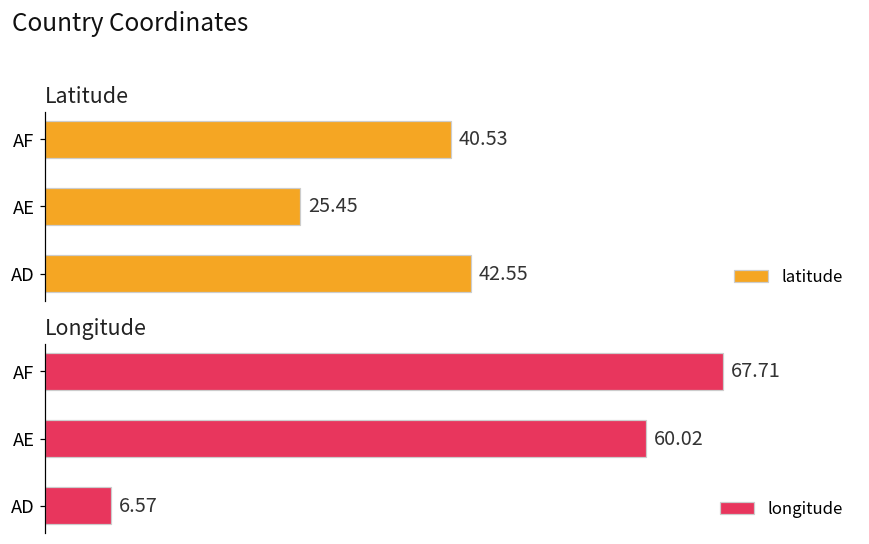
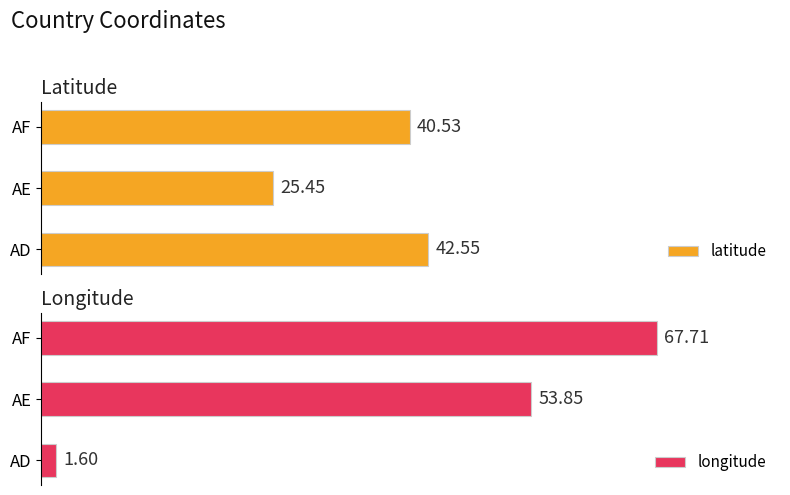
Longitude, AE: 60.02 -> 53.85
Longitude, AD: 6.57 -> 1.60
